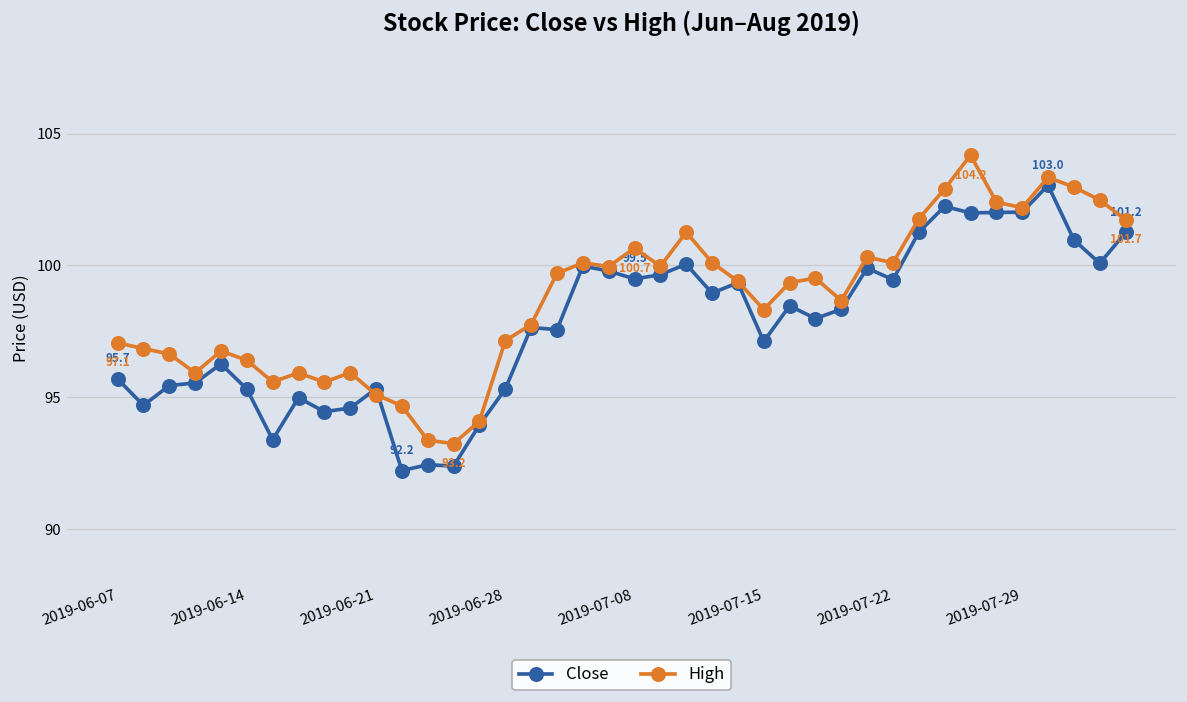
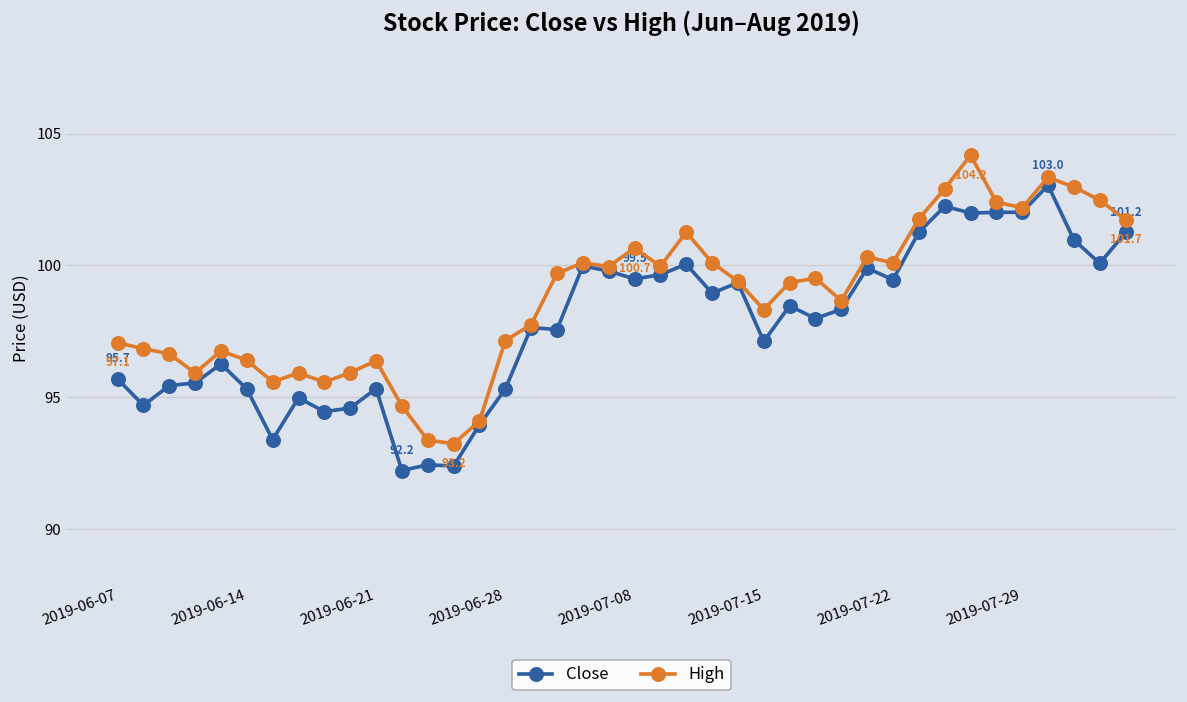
High, 2019-06-21: 95.1 -> 96.4
